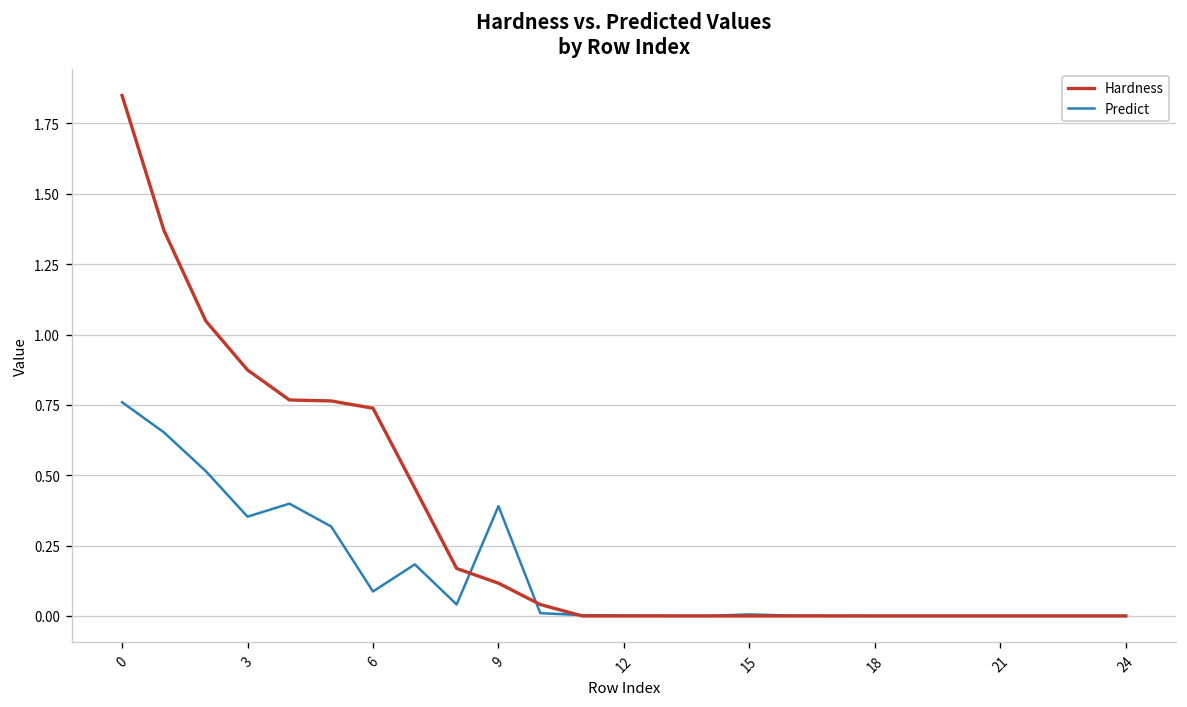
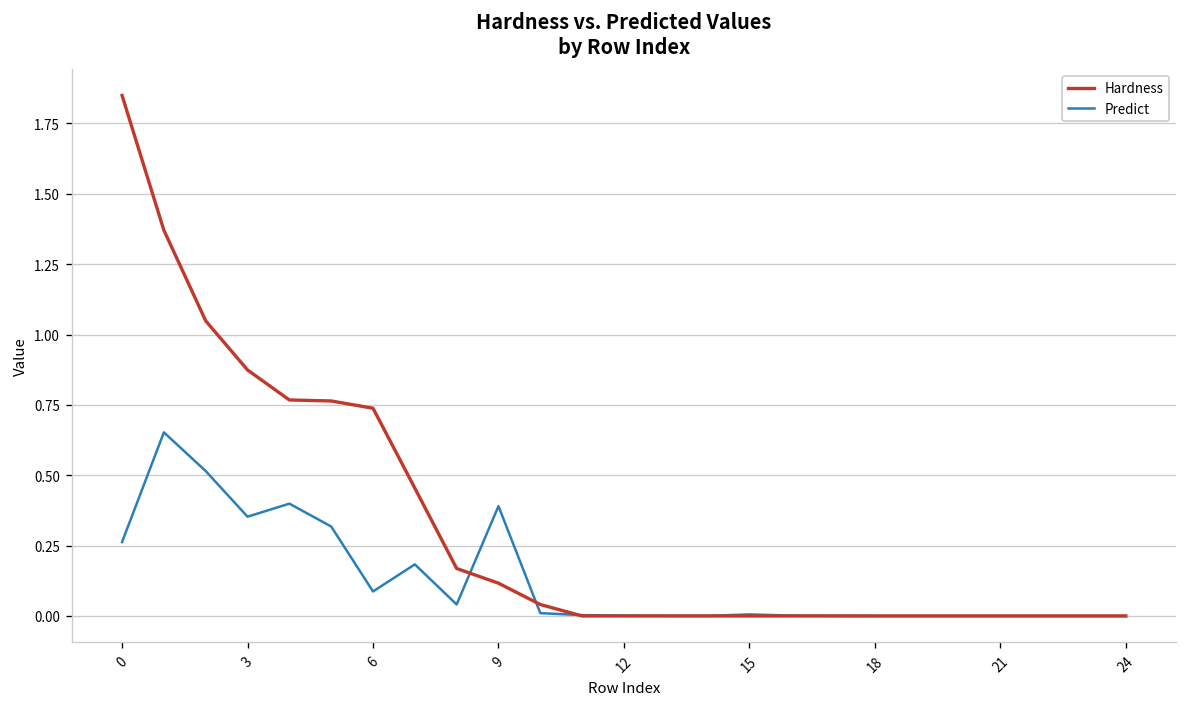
Predict, 0: 0.76 -> 0.26
